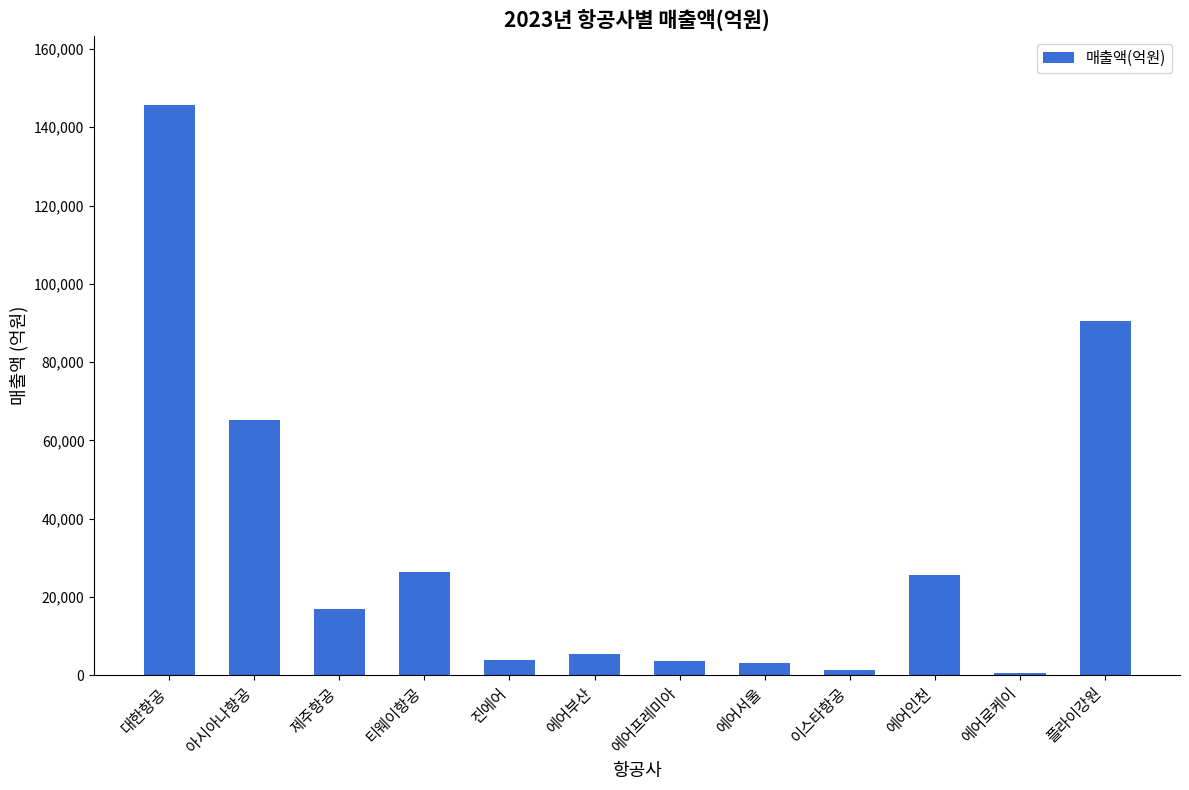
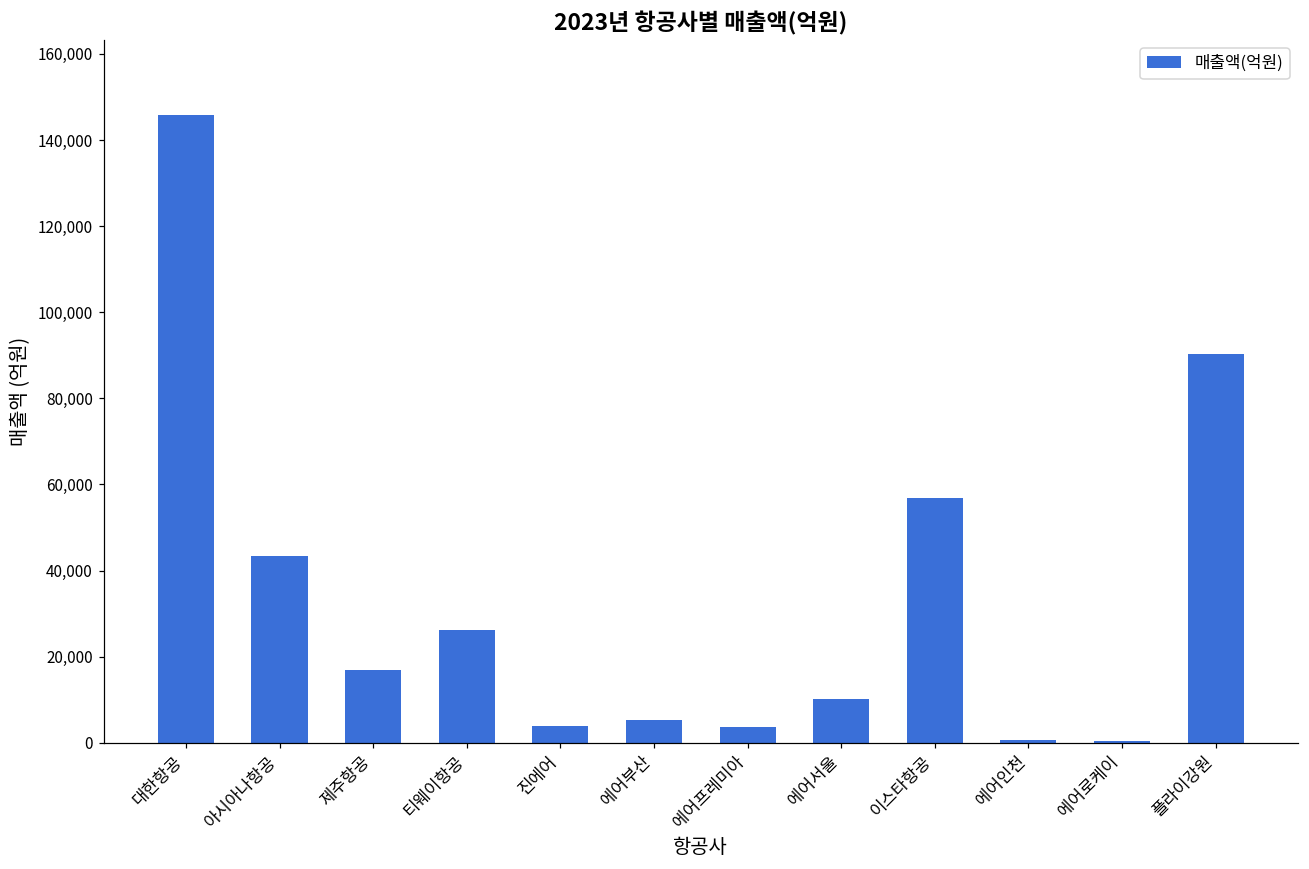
아시아나항공: 65,000 -> 43,000
에어서울: 3,000 -> 10,000
이스타항공: 1,000 -> 57,000
에어인천: 26,000 -> 1,000
